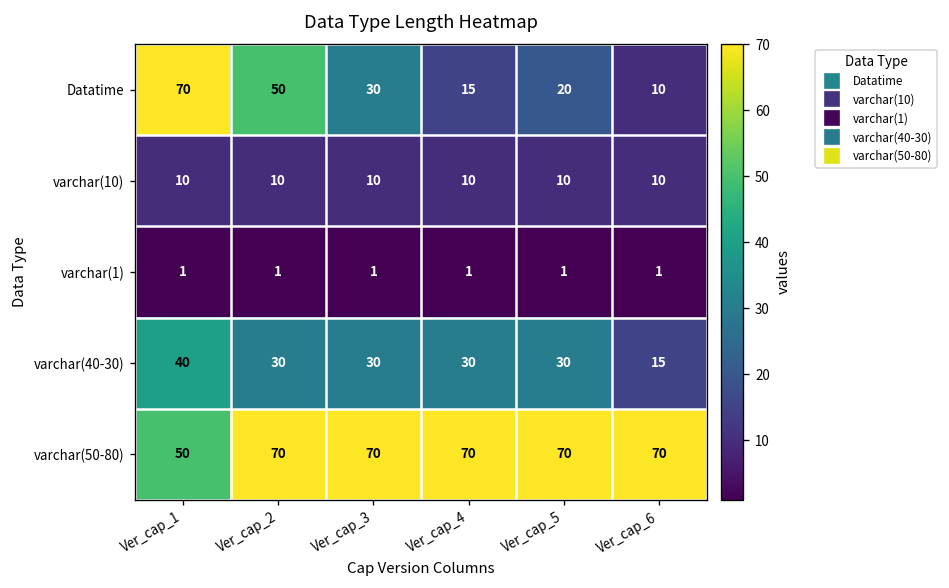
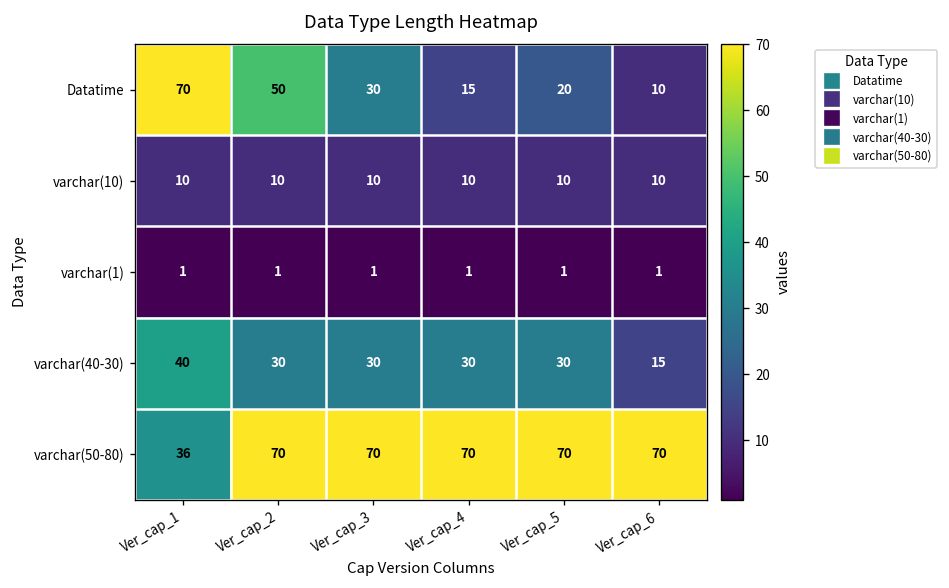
varchar(50-80), Ver_cap_1: 50 -> 36
